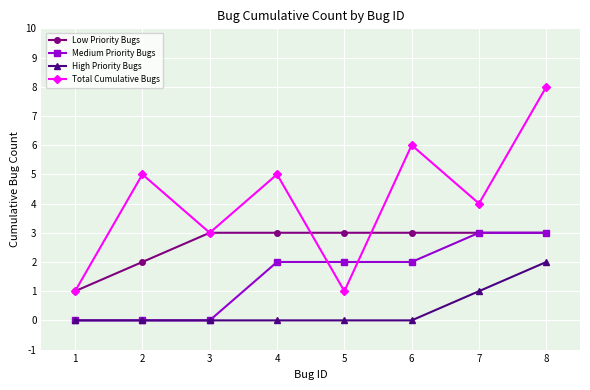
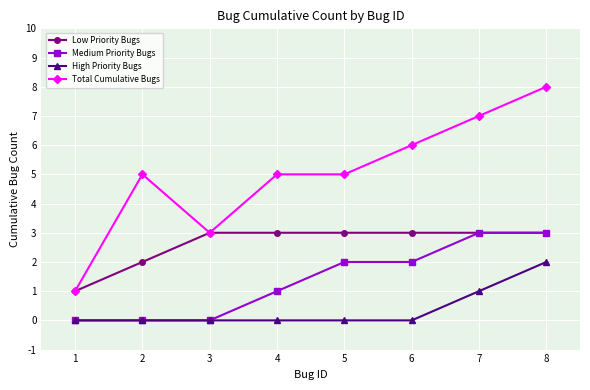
Medium Priority Bugs, 4: 2 -> 1
Total Cumulative Bugs, 5: 1 -> 5
Total Cumulative Bugs, 7: 4 -> 7
